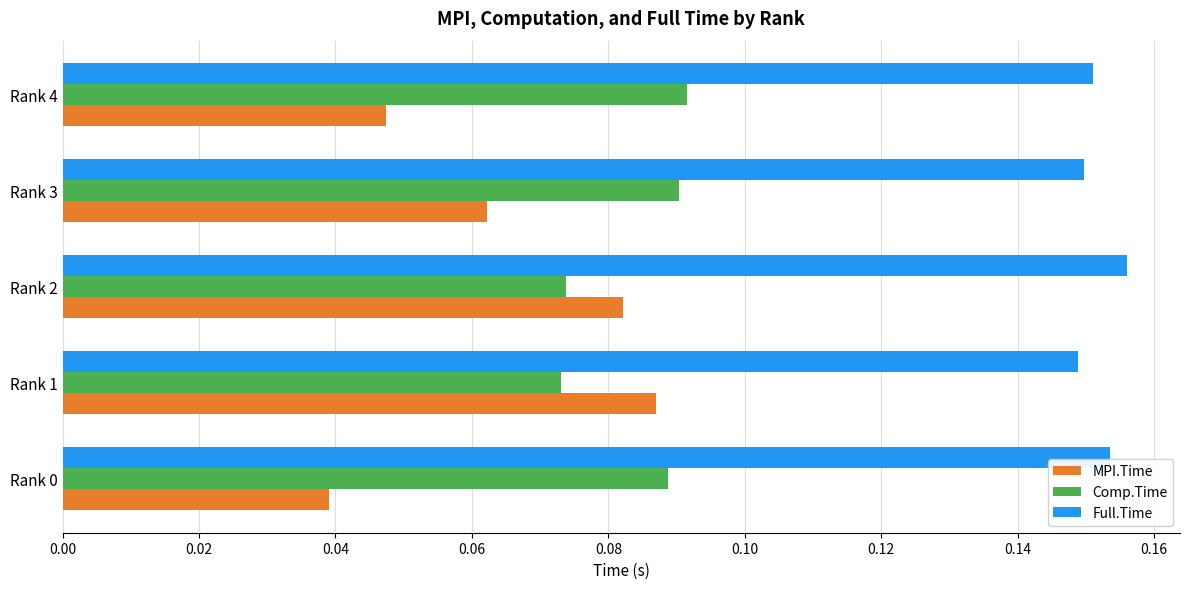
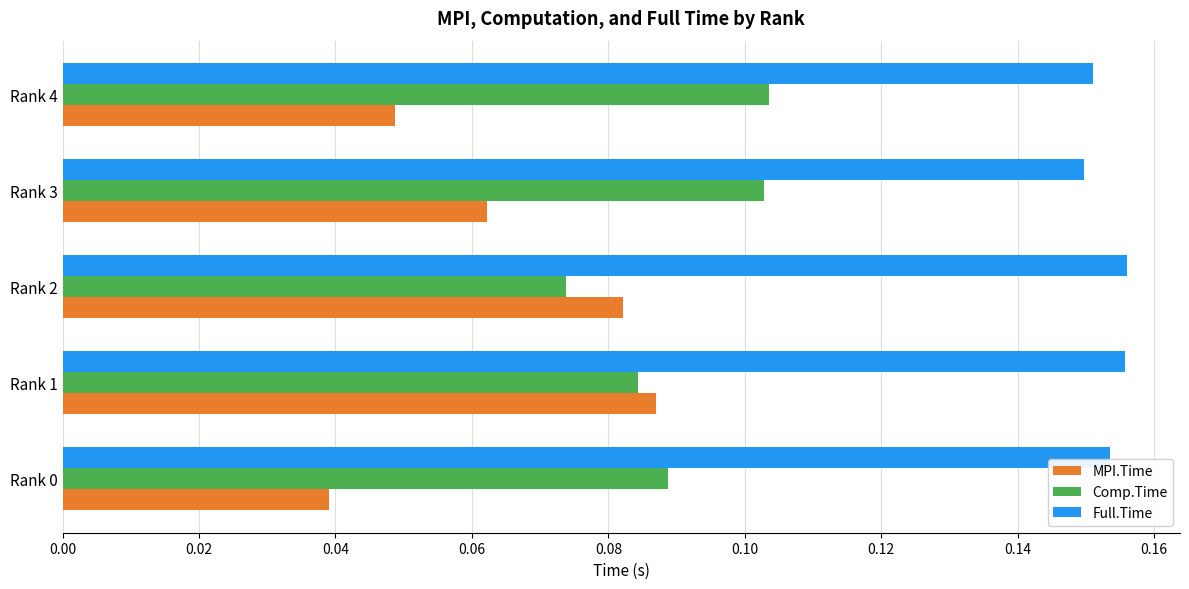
Comp.Time, Rank 4: 0.092 -> 0.104
MPI.Time, Rank 4: 0.047 -> 0.049
Comp.Time, Rank 3: 0.090 -> 0.103
Full.Time, Rank 1: 0.149 -> 0.156
Comp.Time, Rank 1: 0.073 -> 0.084
